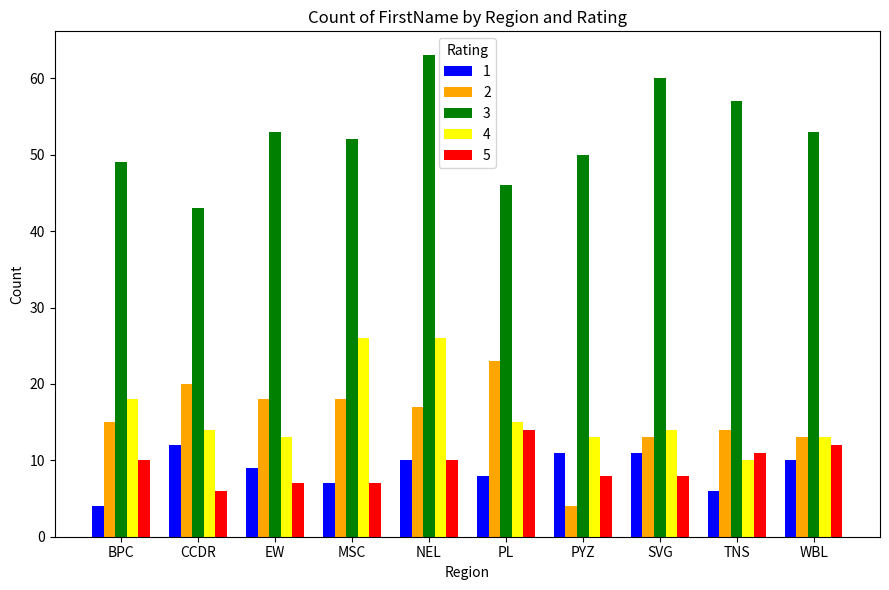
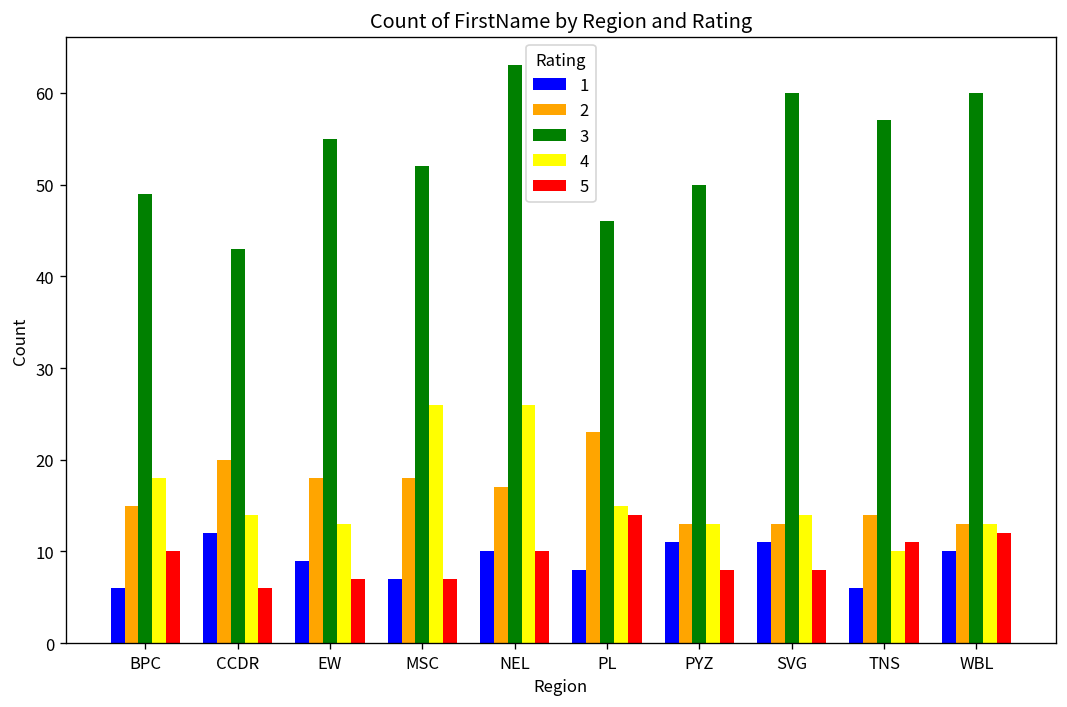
1, BPC: 4 -> 6
3, EW: 53 -> 55
2, PYZ: 4 -> 13
3, WBL: 53 -> 60
